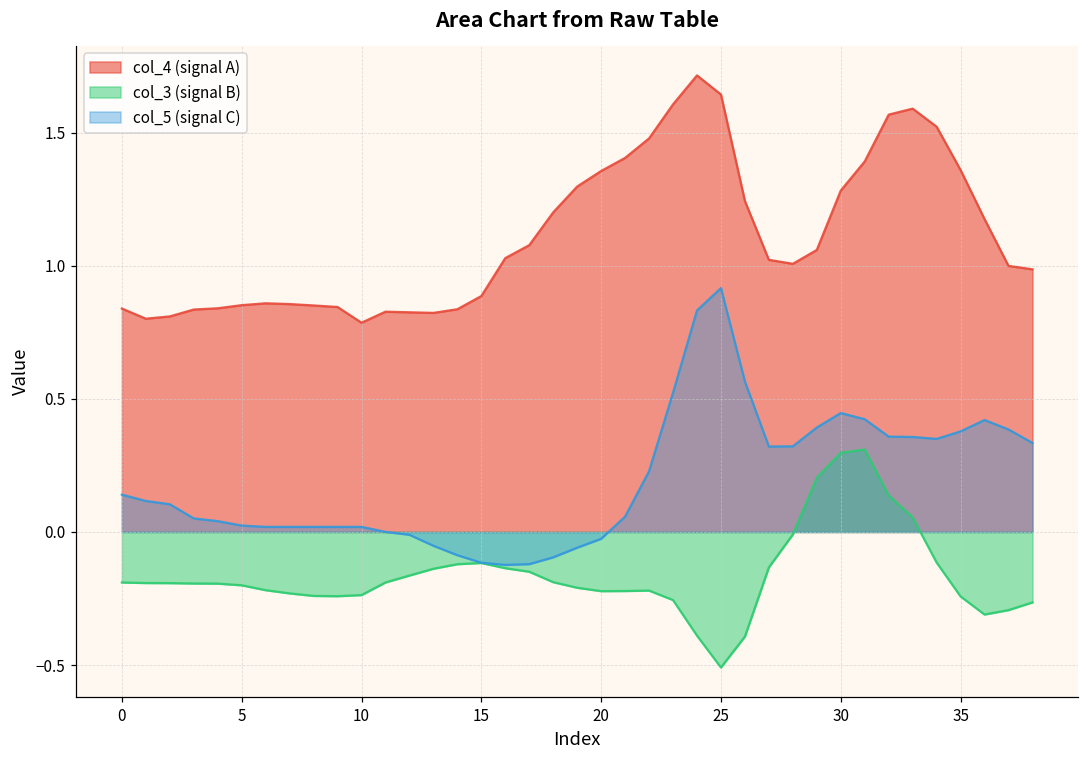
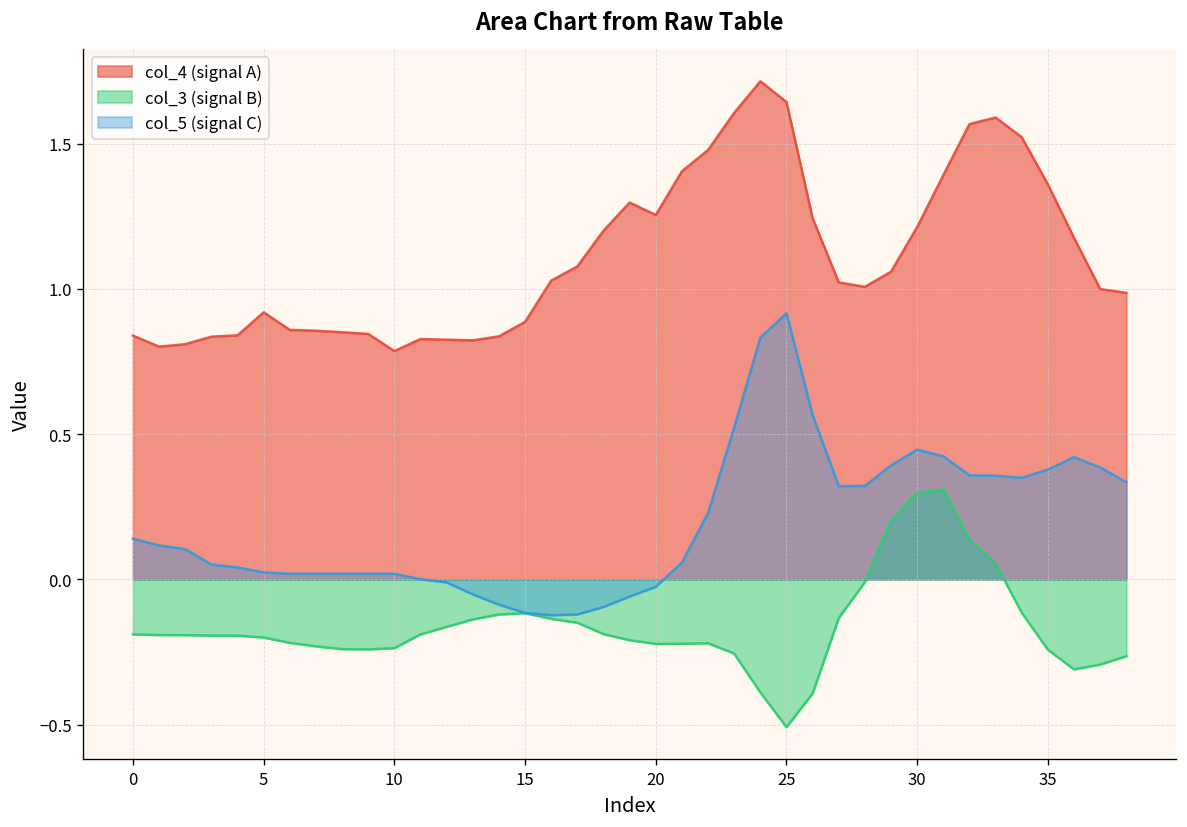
col_4 (signal A), 5: 0.85 -> 0.92
col_4 (signal A), 20: 1.36 -> 1.25
col_4 (signal A), 30: 1.28 -> 1.21
